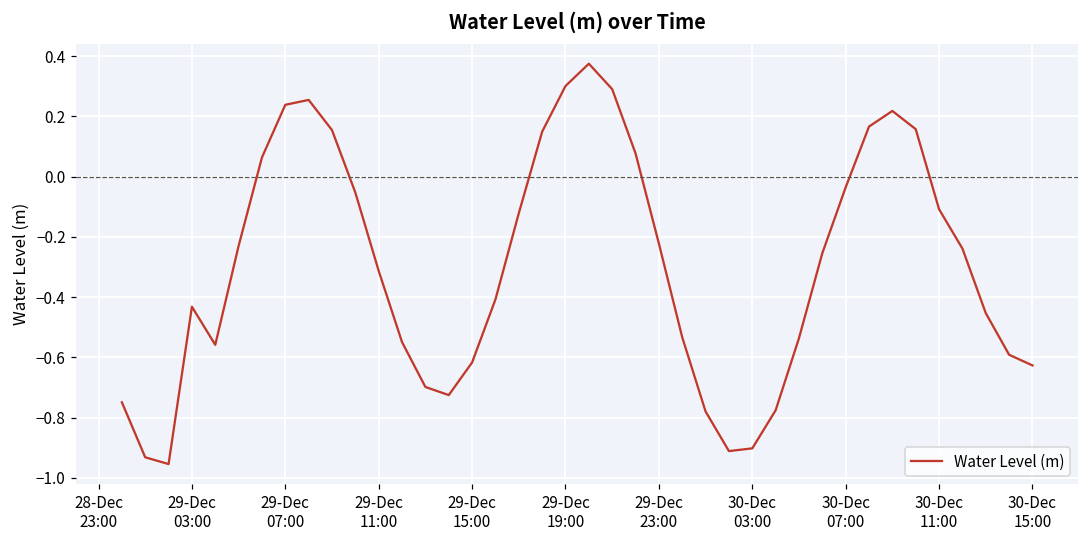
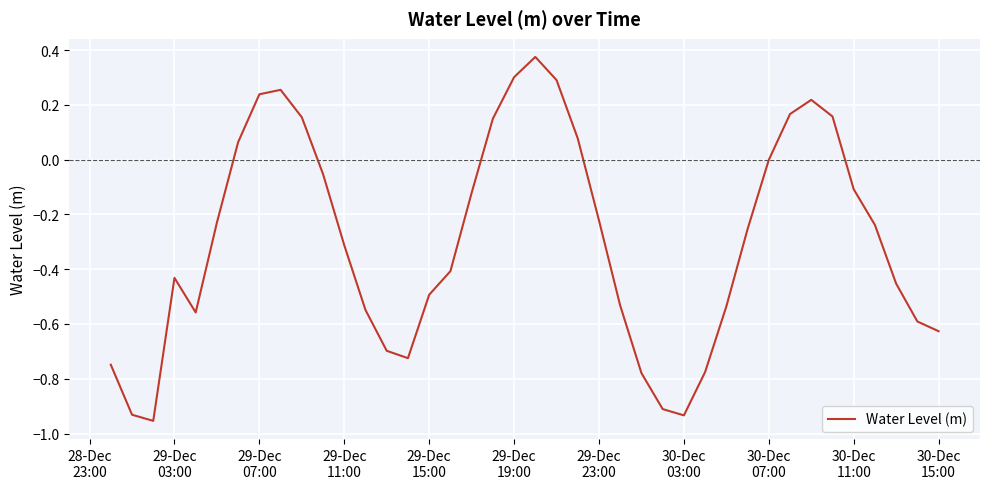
29-Dec 15:00: -0.62 -> -0.49
30-Dec 03:00: -0.90 -> -0.93
30-Dec 07:00: -0.04 -> 0.00
